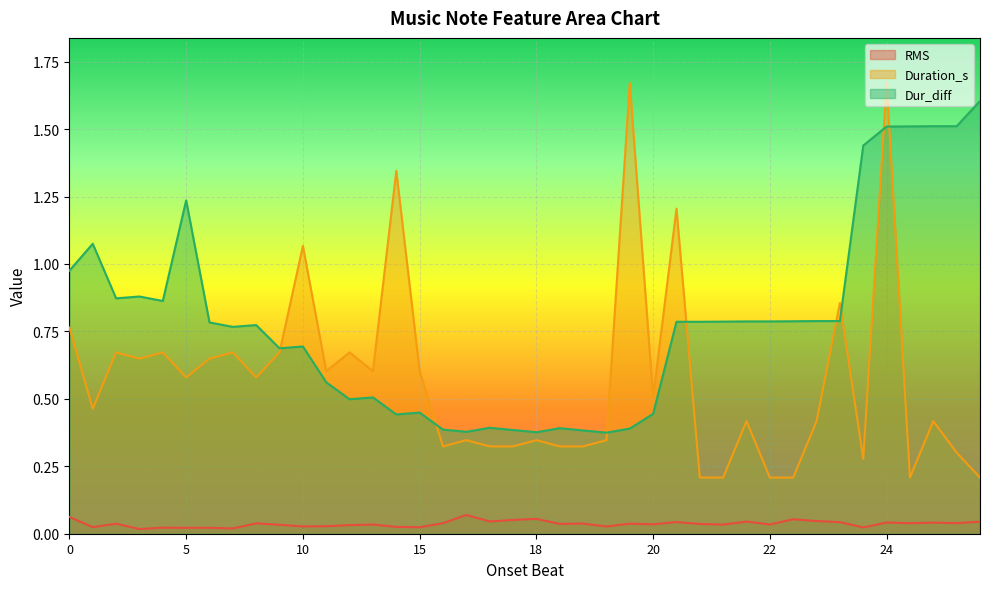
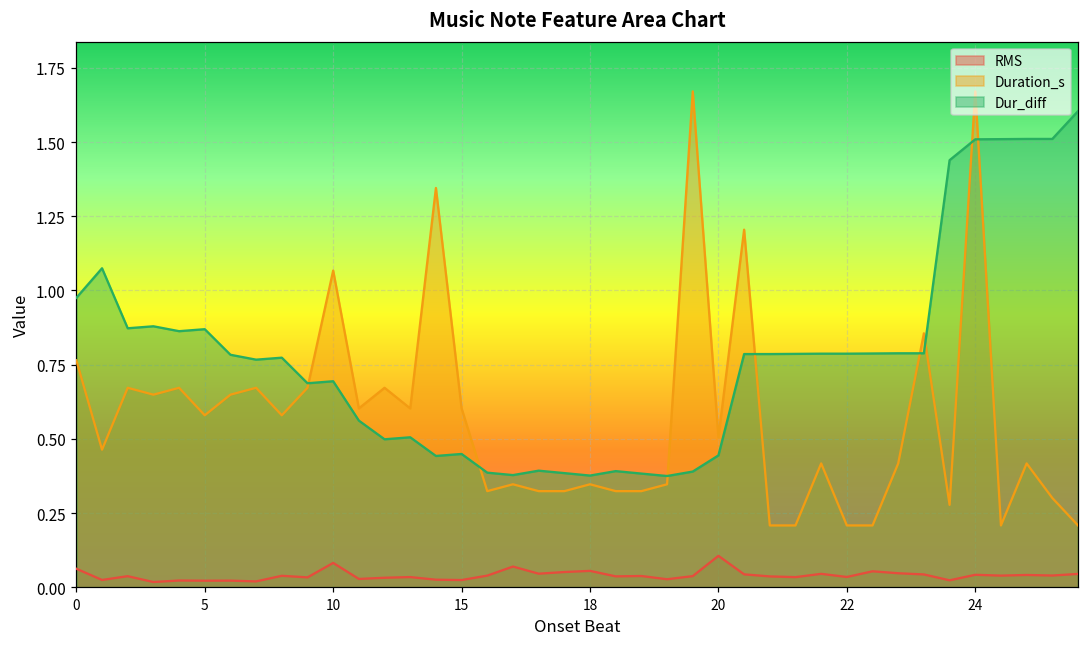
Dur_diff, 5: 1.24 -> 0.87
RMS, 10: 0.03 -> 0.08
RMS, 20: 0.04 -> 0.11
